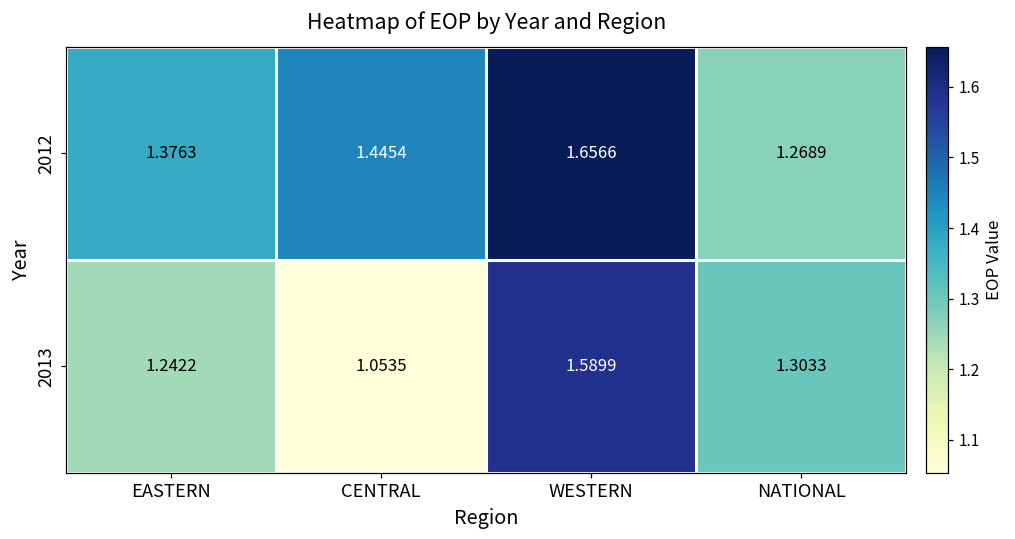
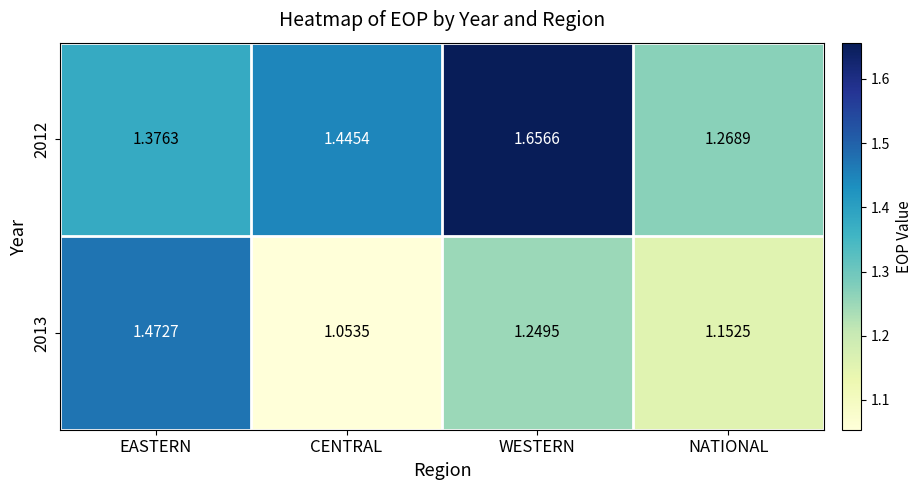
2013, EASTERN: 1.2422 -> 1.4727
2013, WESTERN: 1.5899 -> 1.2495
2013, NATIONAL: 1.3033 -> 1.1525
